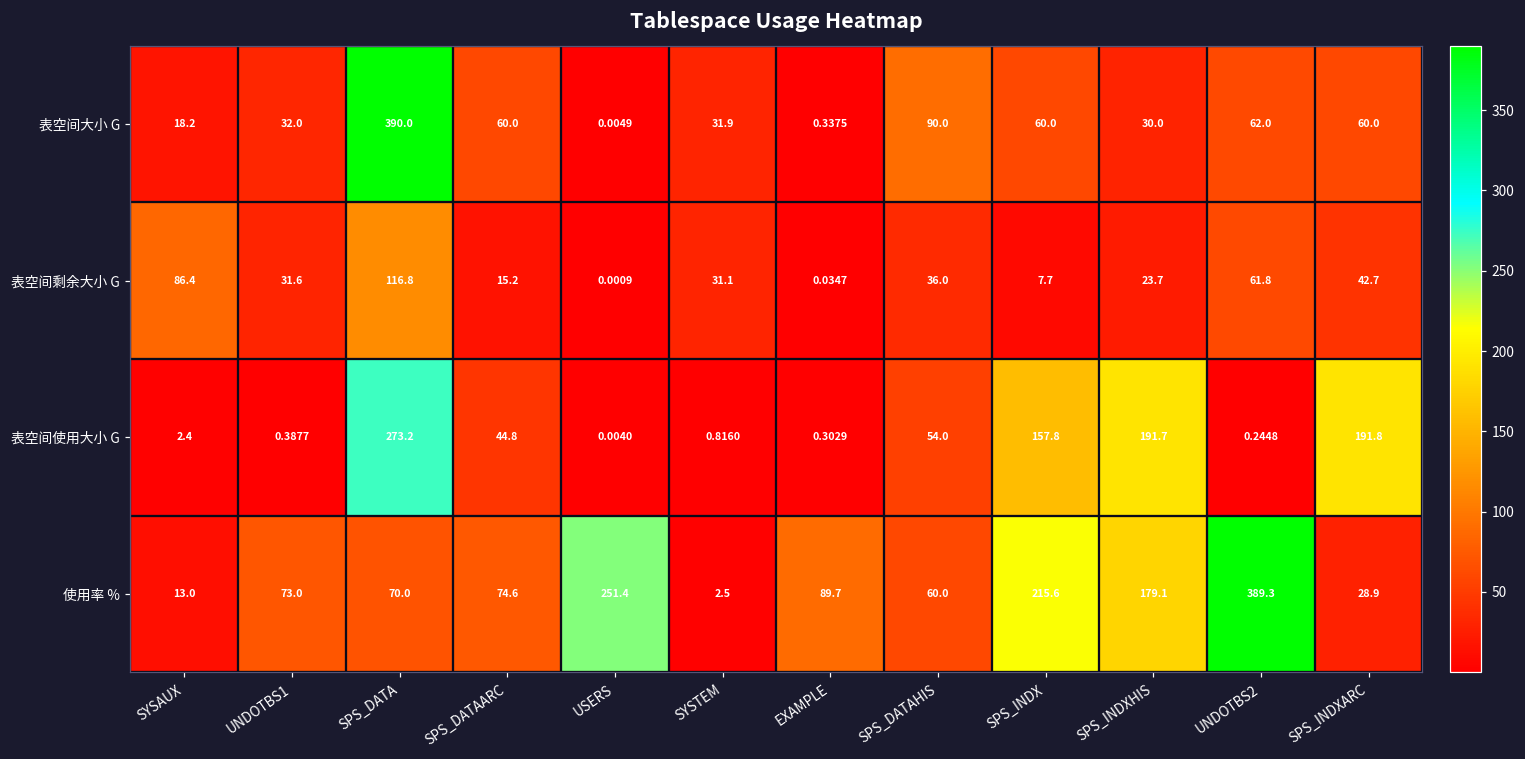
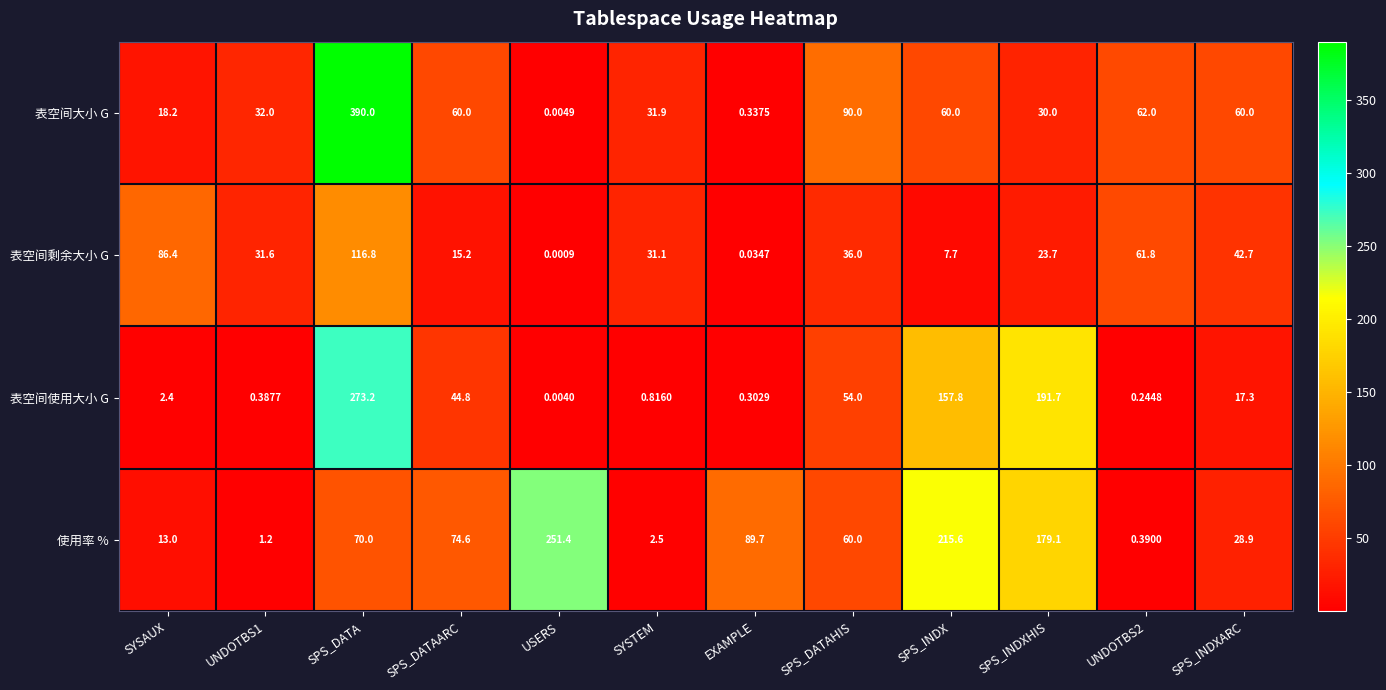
表空间使用大小 G, SPS_INDXARC: 191.8 -> 17.3
使用率 %, UNDOTBS1: 73.0 -> 1.2
使用率 %, UNDOTBS2: 389.3 -> 0.3900
